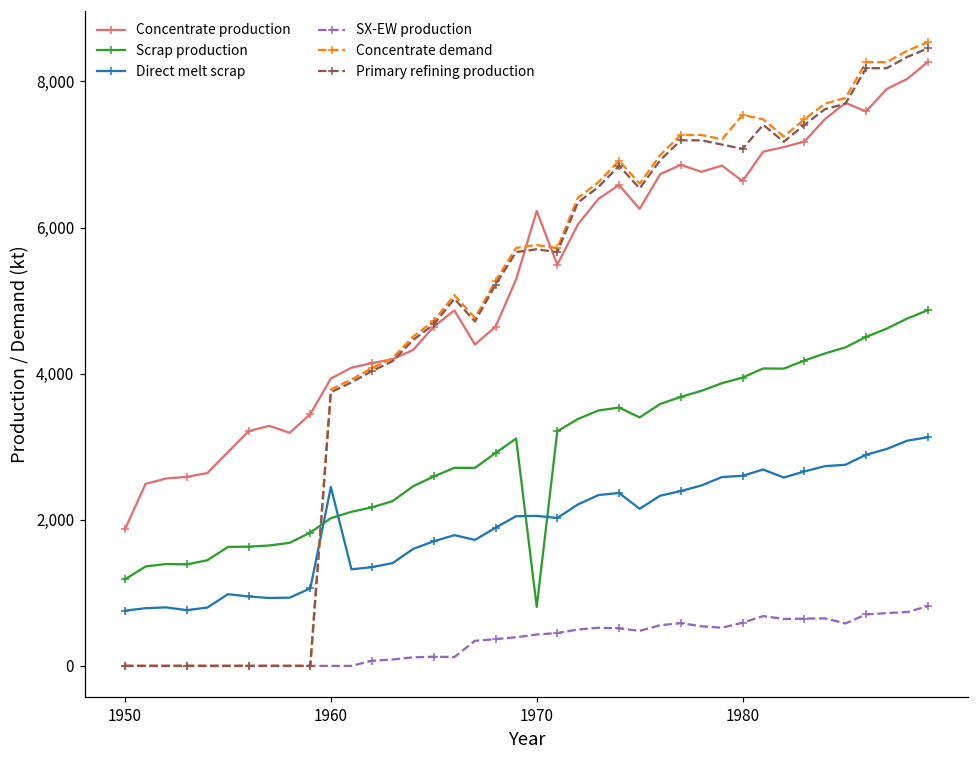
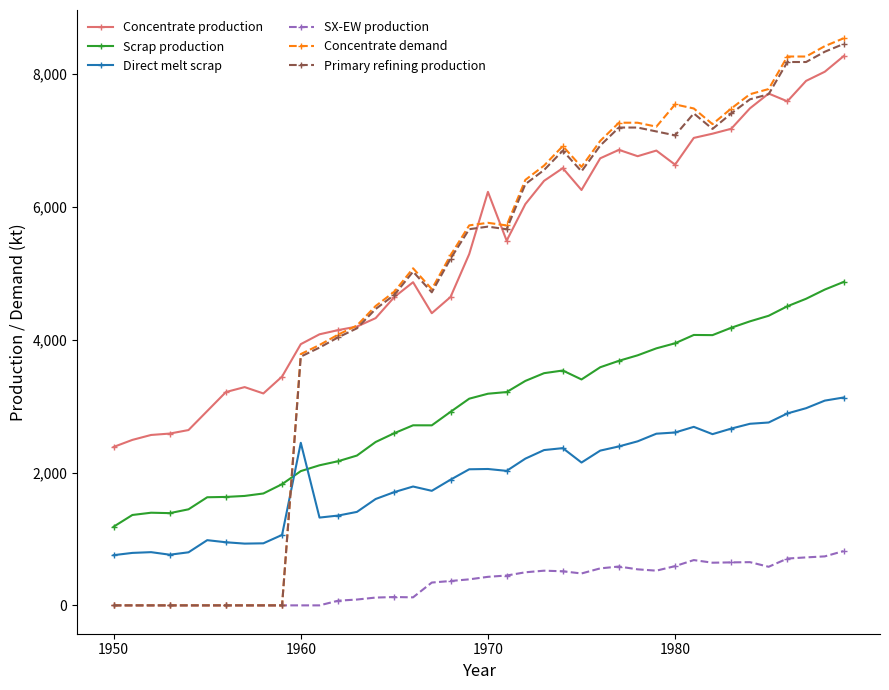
Concentrate production, 1950: 1,900 -> 2,400
Scrap production, 1970: 800 -> 3,200
